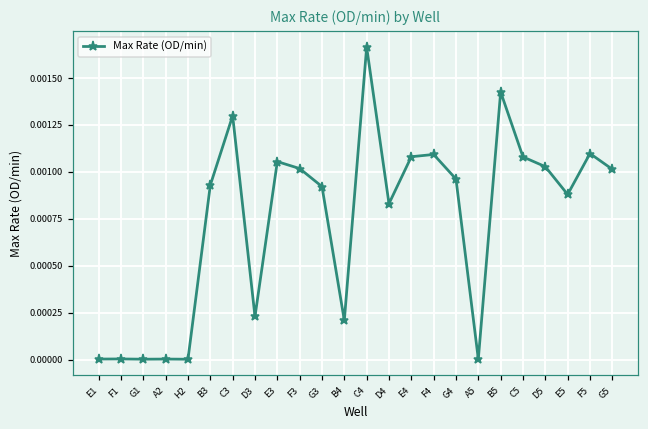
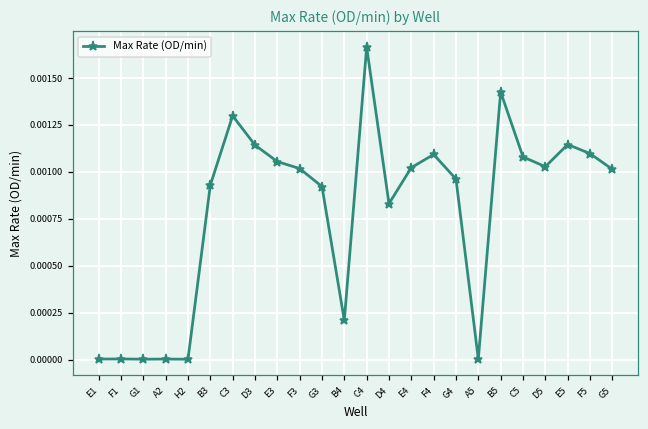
D3: 0.00023 -> 0.00114
E4: 0.00108 -> 0.00102
E5: 0.00088 -> 0.00115
